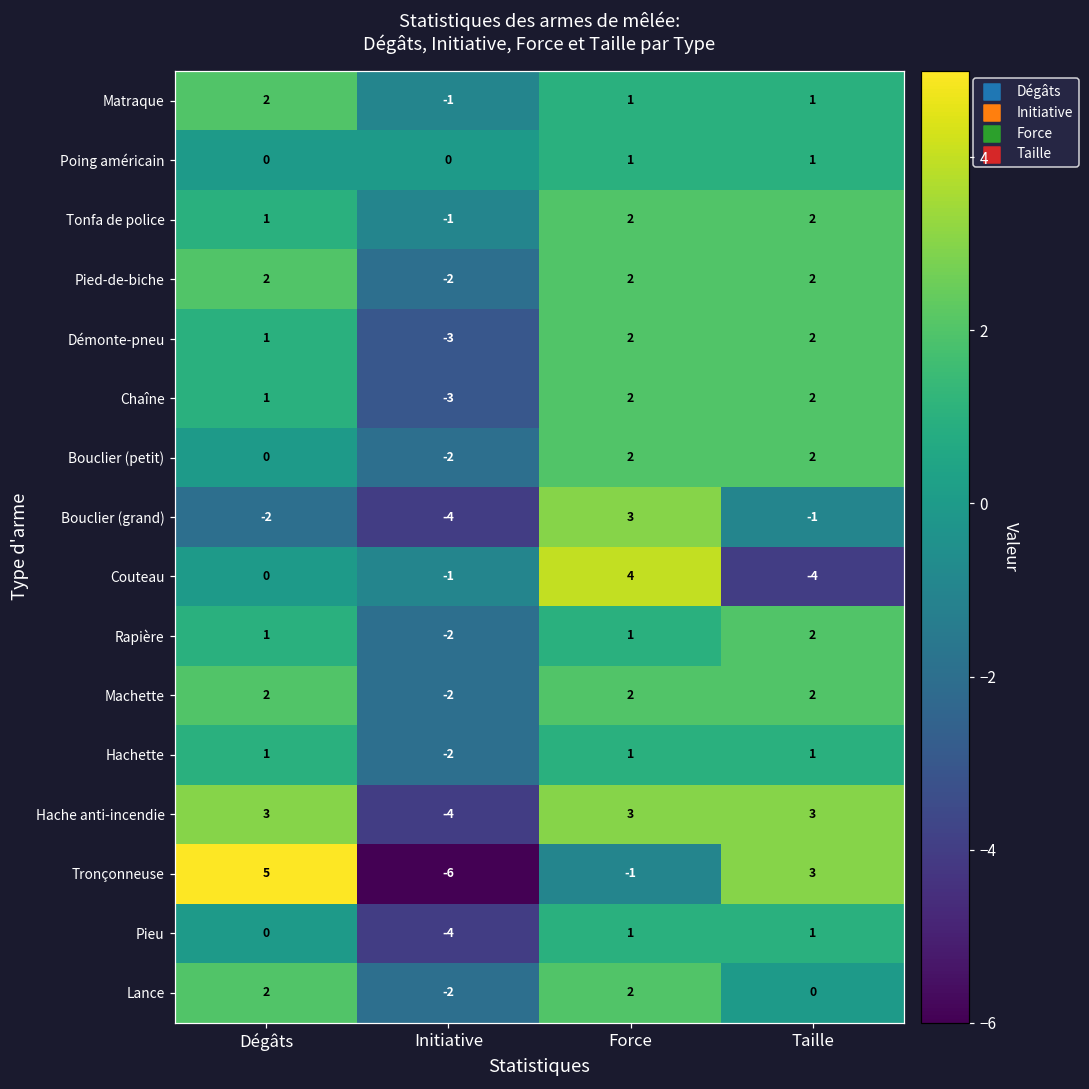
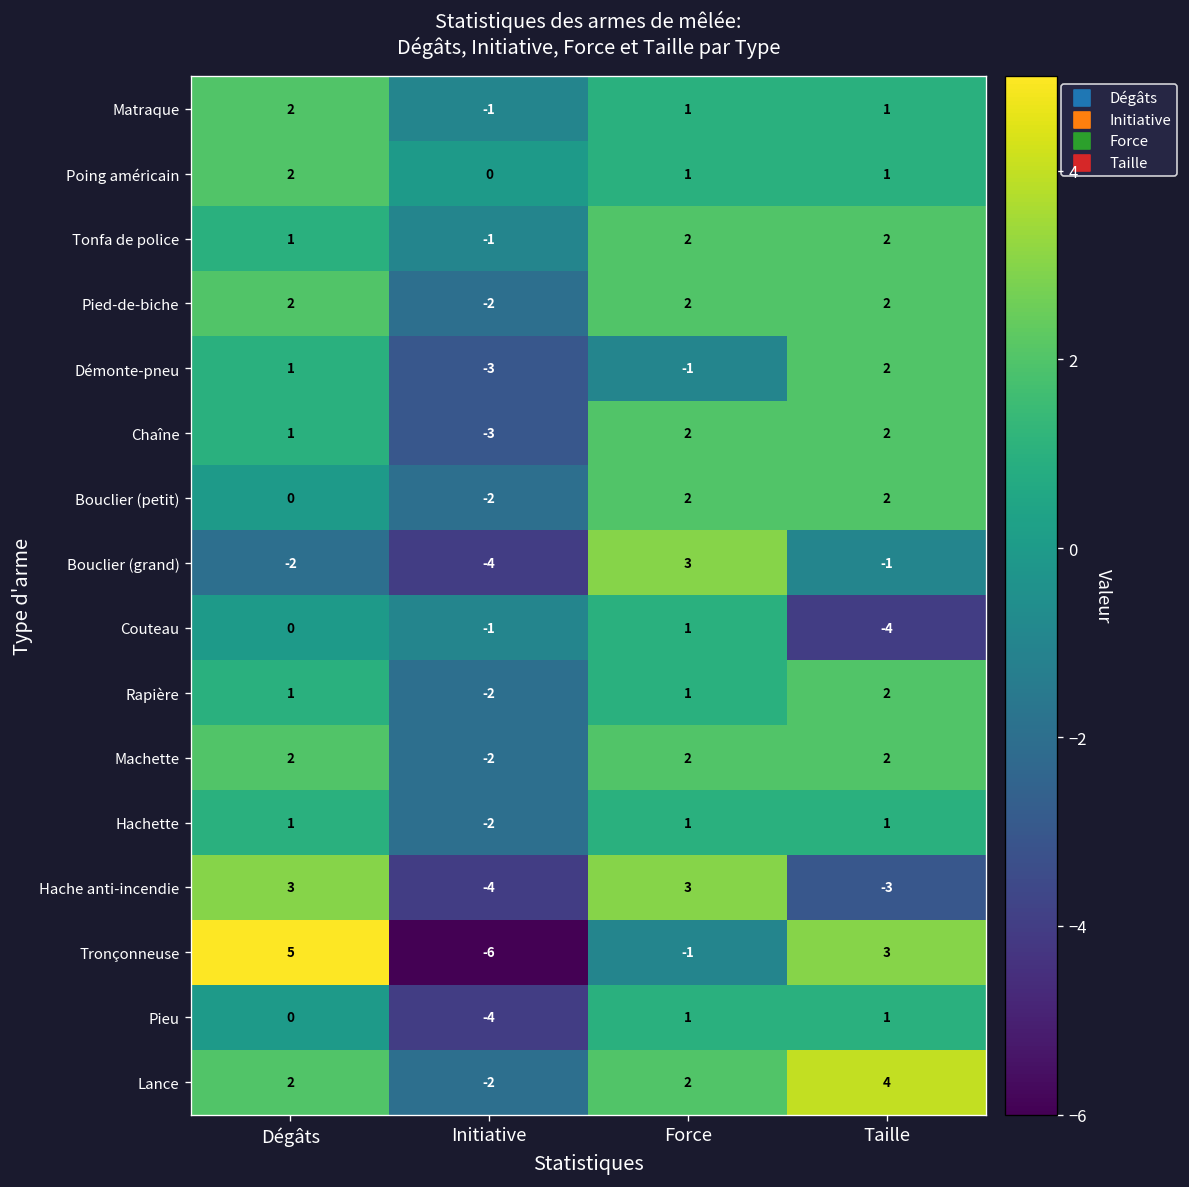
Poing américain, Dégâts: 0 -> 2
Démonte-pneu, Force: 2 -> -1
Couteau, Force: 4 -> 1
Hache anti-incendie, Taille: 3 -> -3
Lance, Taille: 0 -> 4
